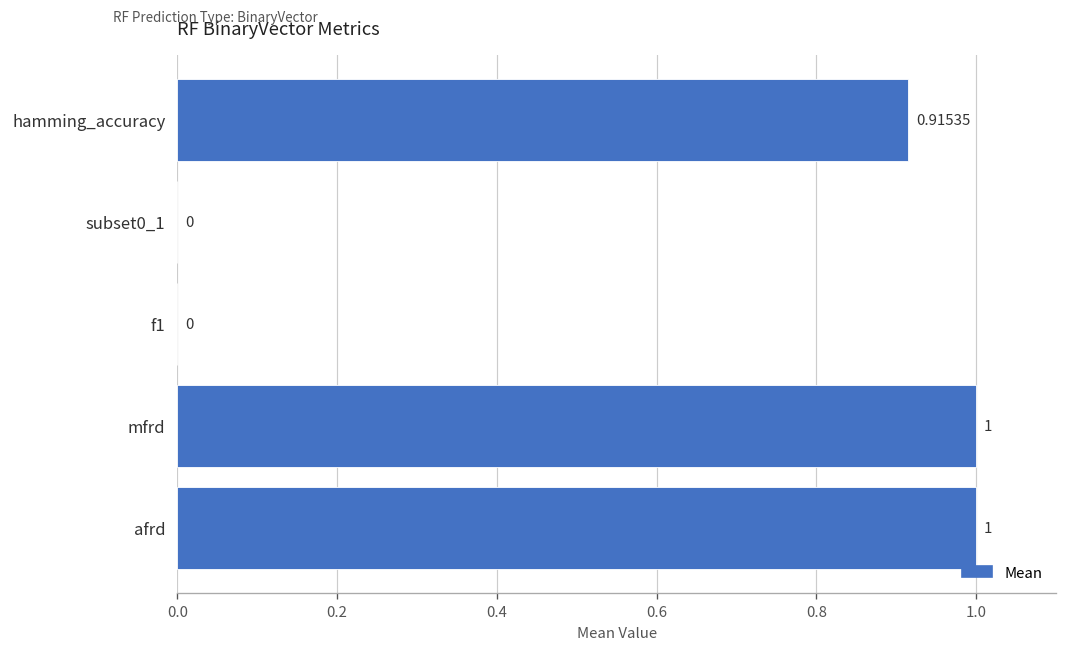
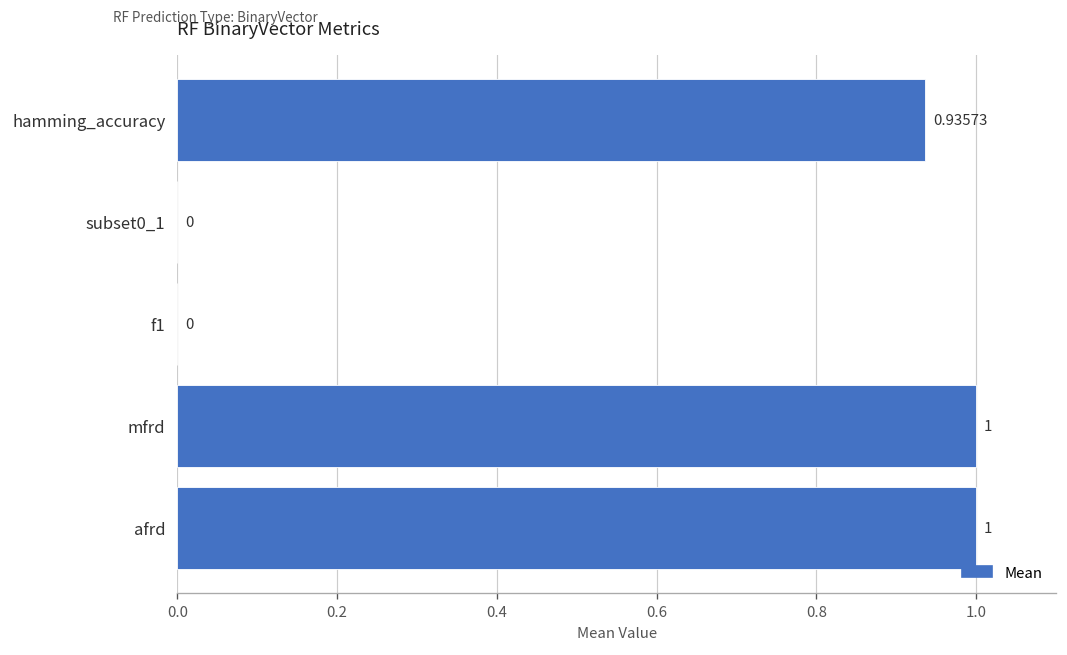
hamming_accuracy: 0.91535 -> 0.93573
